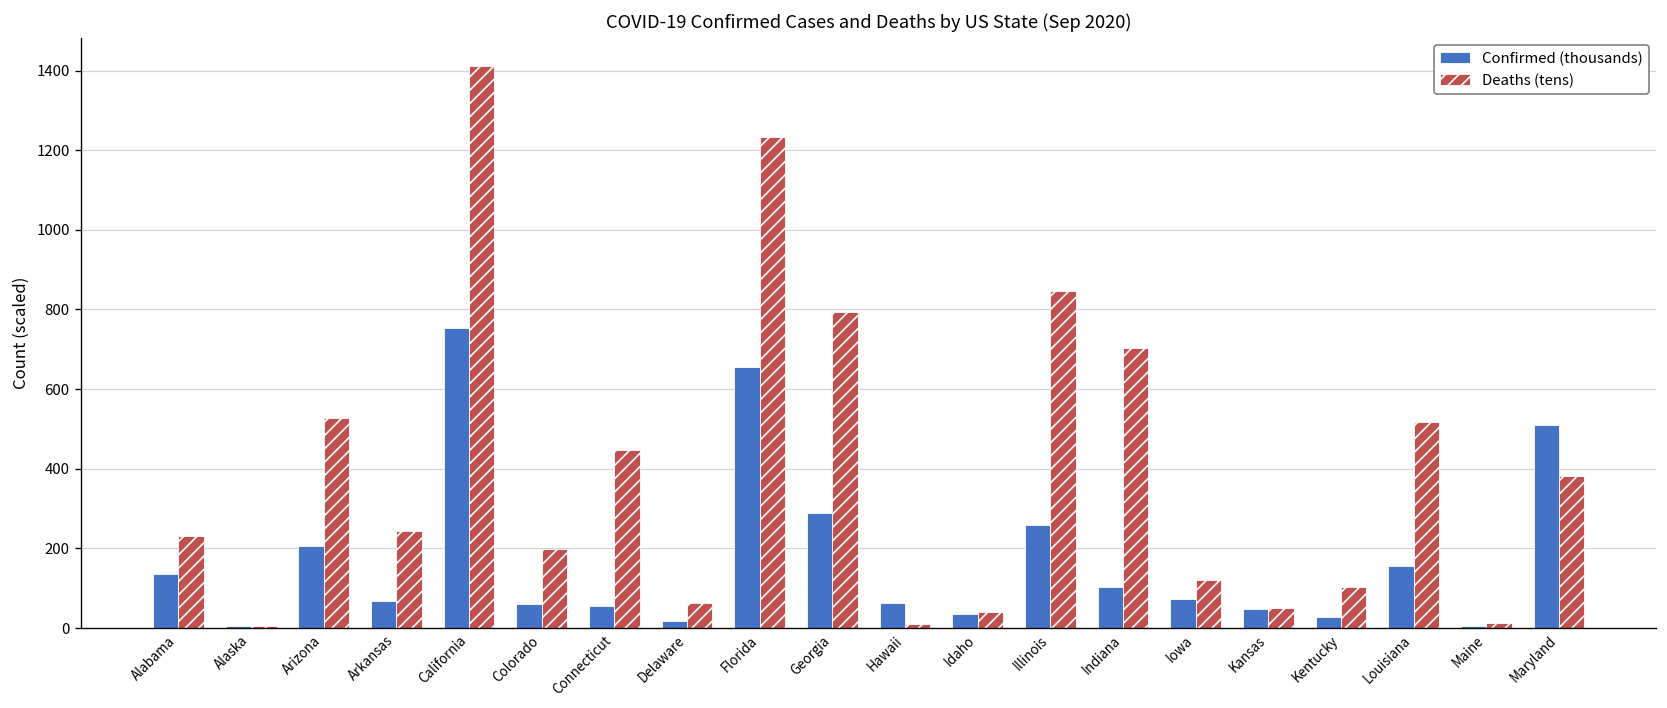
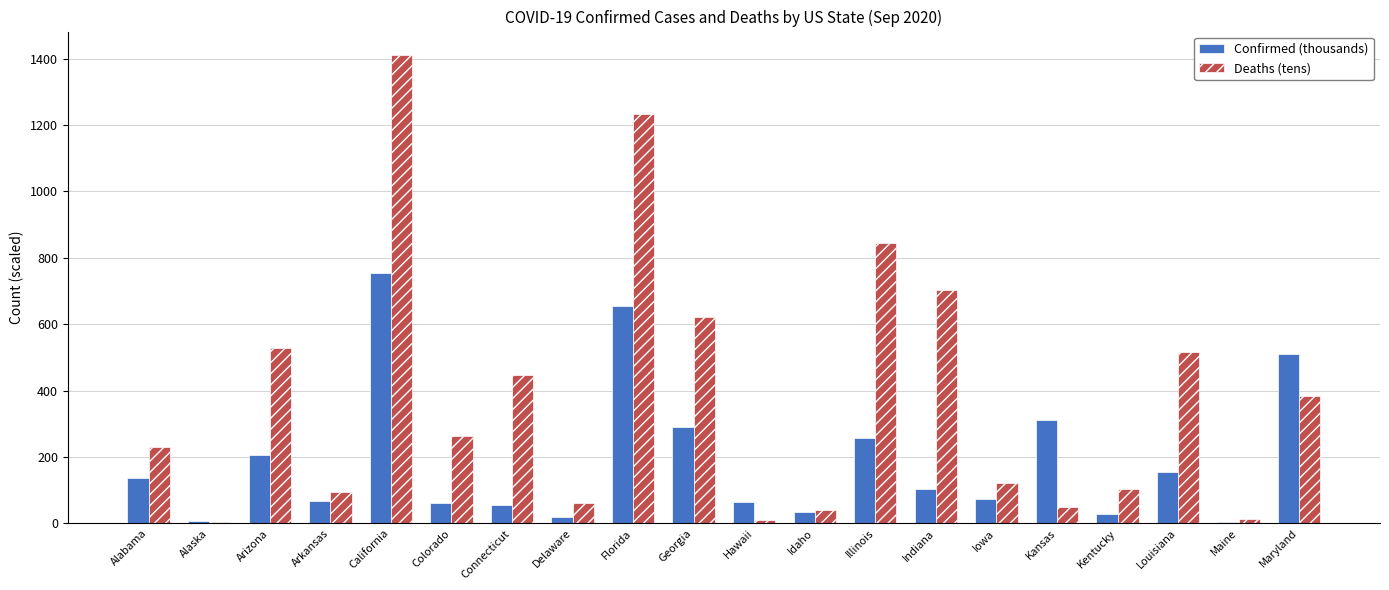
Deaths (tens), Arkansas: 240 -> 90
Deaths (tens), Colorado: 200 -> 260
Deaths (tens), Georgia: 790 -> 620
Confirmed (thousands), Kansas: 50 -> 310
